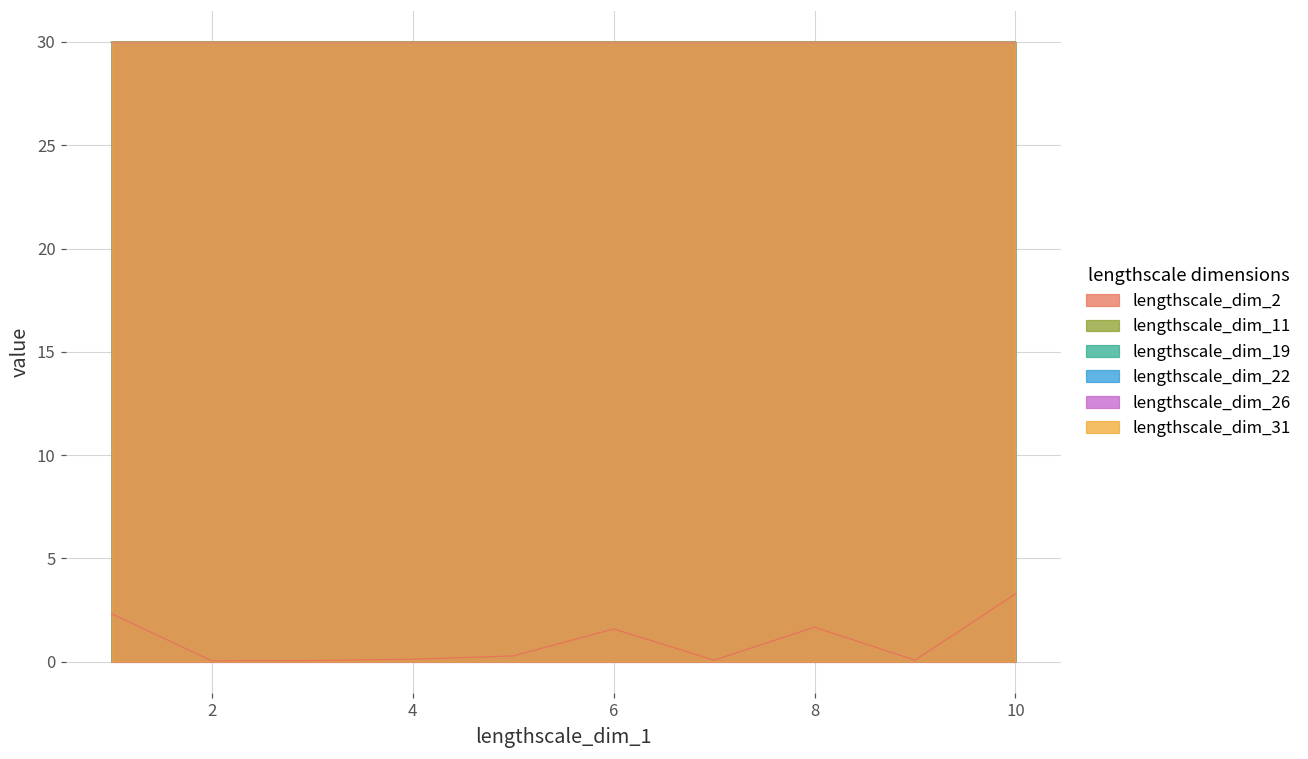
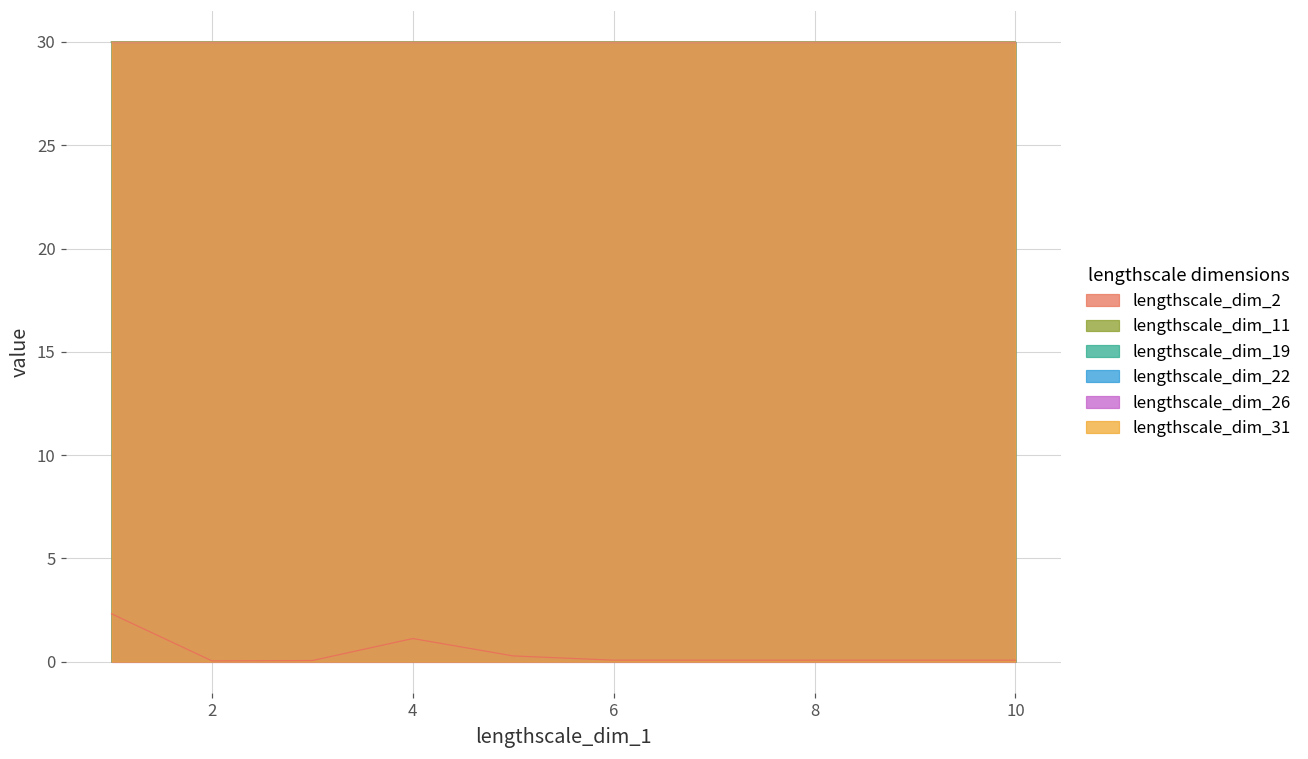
lengthscale_dim_2, 4: 0.1 -> 1.1
lengthscale_dim_2, 6: 1.6 -> 0.1
lengthscale_dim_2, 8: 1.7 -> 0.1
lengthscale_dim_2, 10: 3.3 -> 0.1
